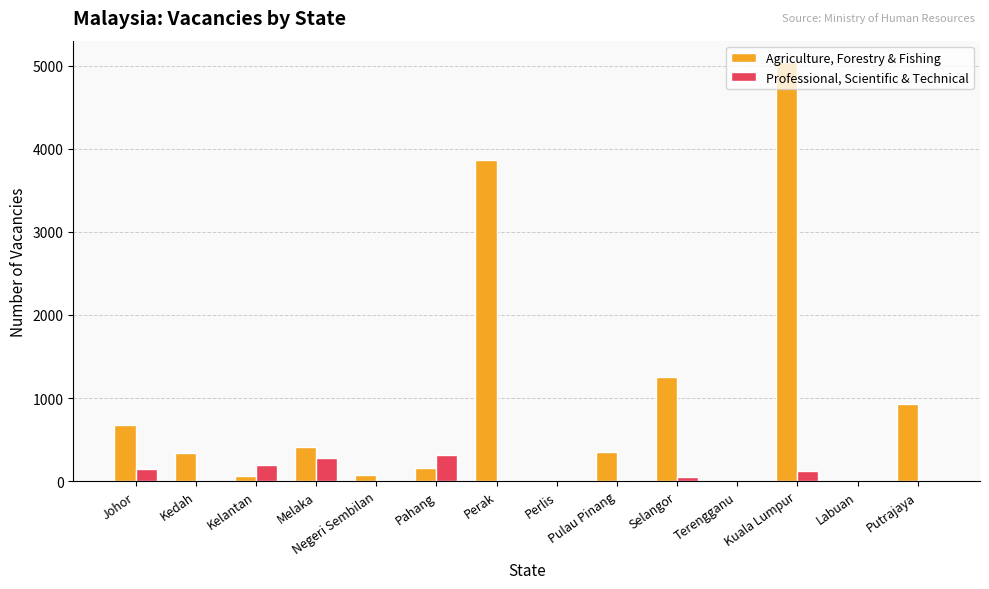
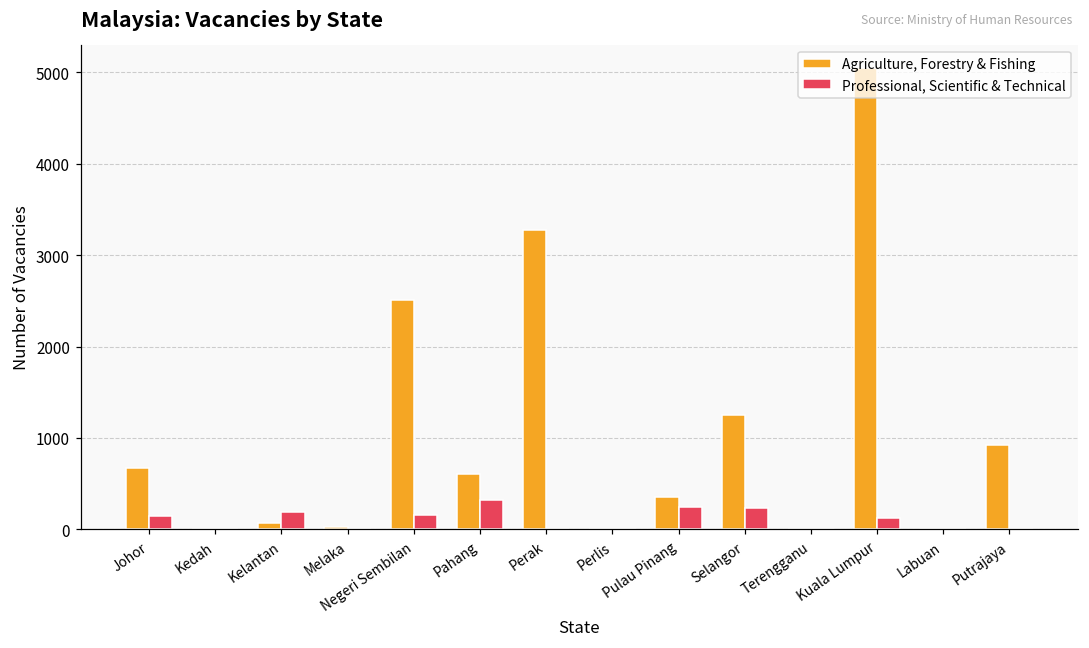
Agriculture, Forestry & Fishing, Kedah: 300 -> 0
Agriculture, Forestry & Fishing, Melaka: 400 -> 0
Professional, Scientific & Technical, Melaka: 300 -> 0
Agriculture, Forestry & Fishing, Negeri Sembilan: 100 -> 2500
Professional, Scientific & Technical, Negeri Sembilan: 0 -> 200
Agriculture, Forestry & Fishing, Pahang: 200 -> 600
Agriculture, Forestry & Fishing, Perak: 3900 -> 3300
Professional, Scientific & Technical, Pulau Pinang: 0 -> 200
Professional, Scientific & Technical, Selangor: 0 -> 200
